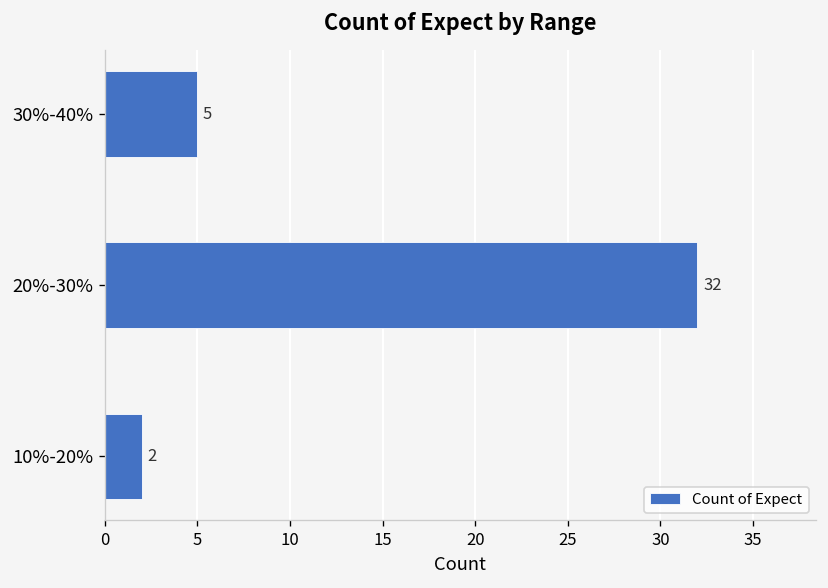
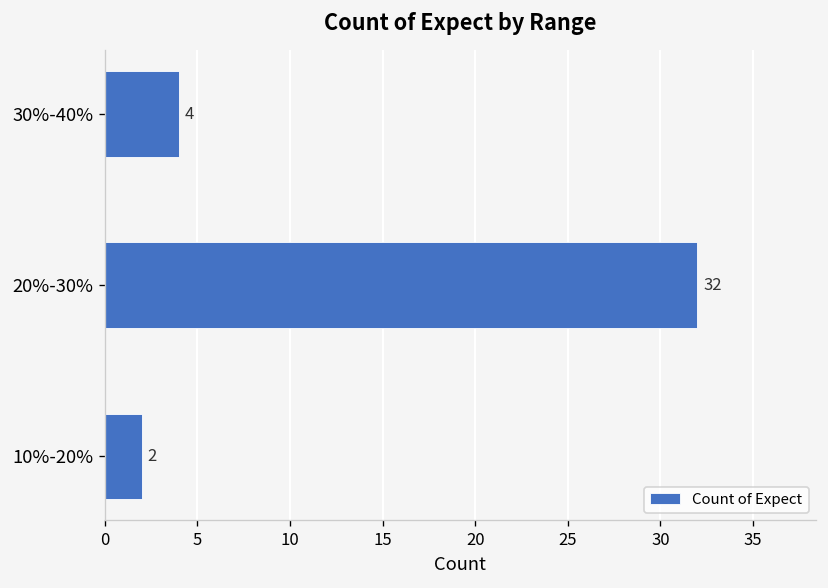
30%-40%: 5 -> 4
